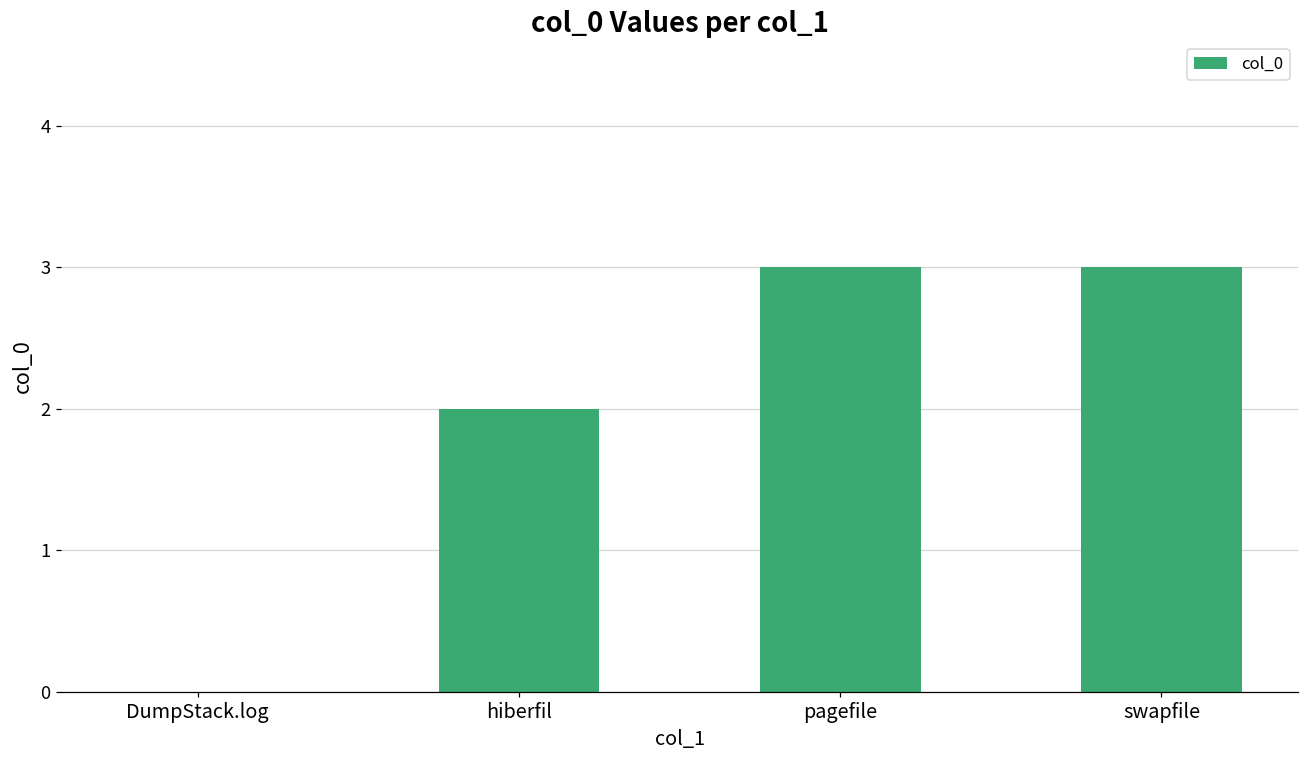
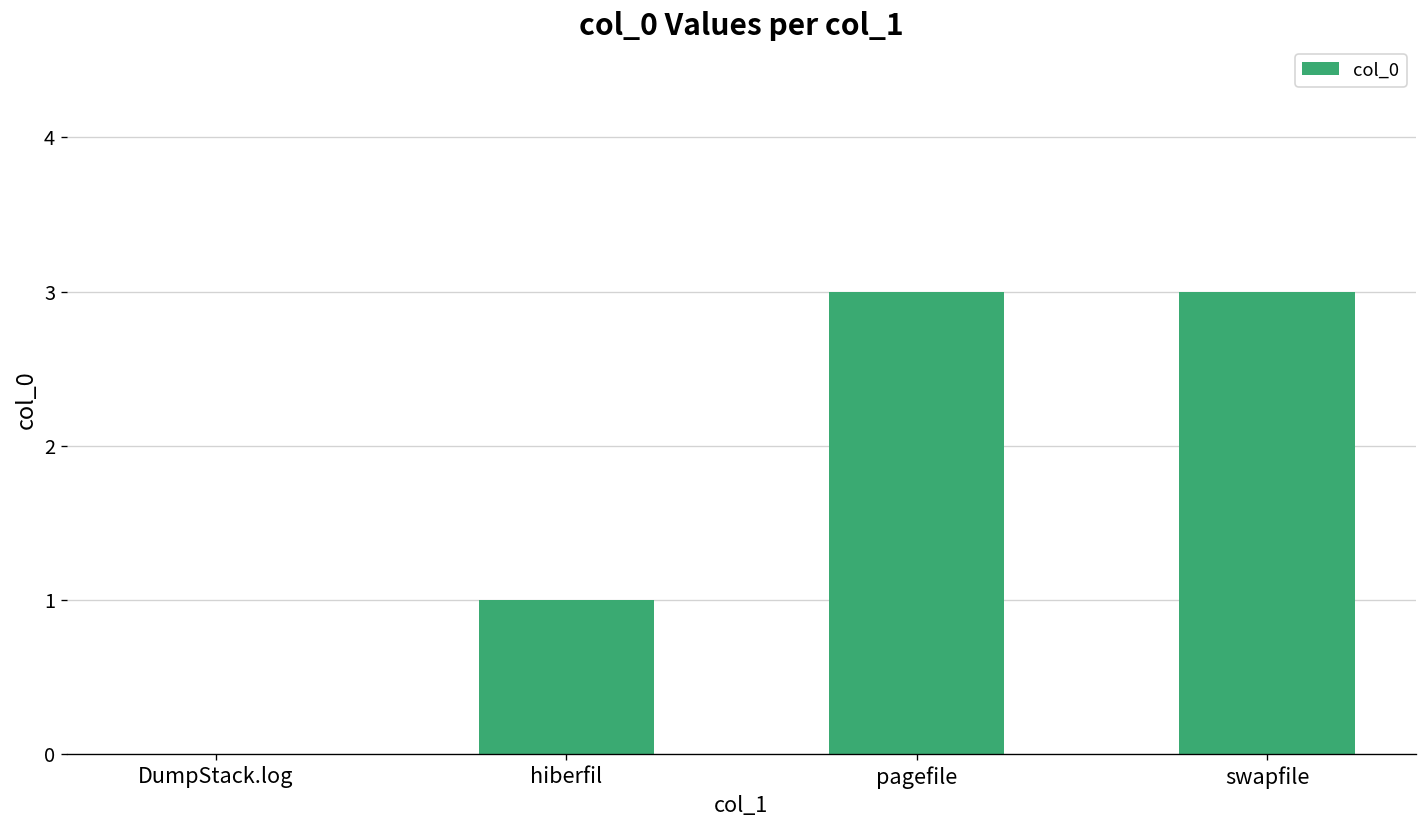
hiberfil: 2 -> 1
